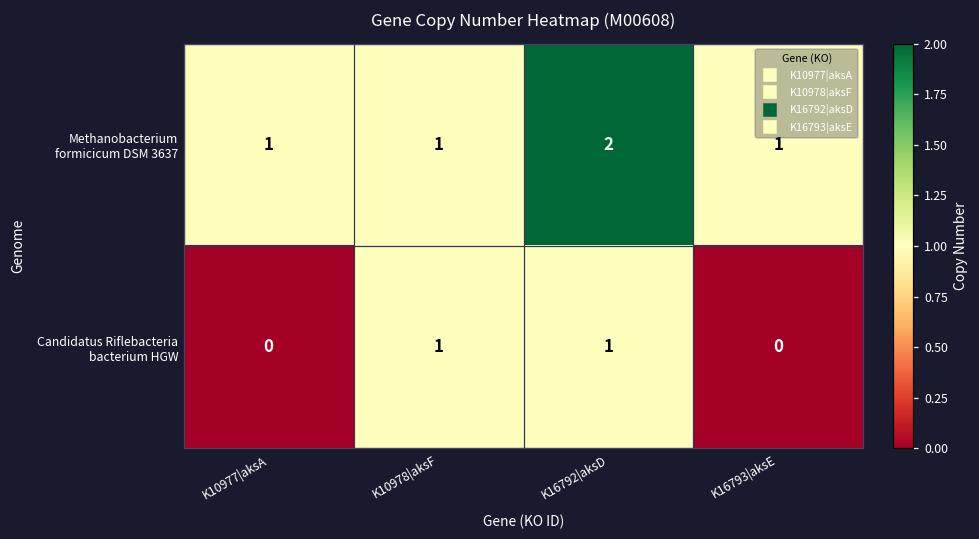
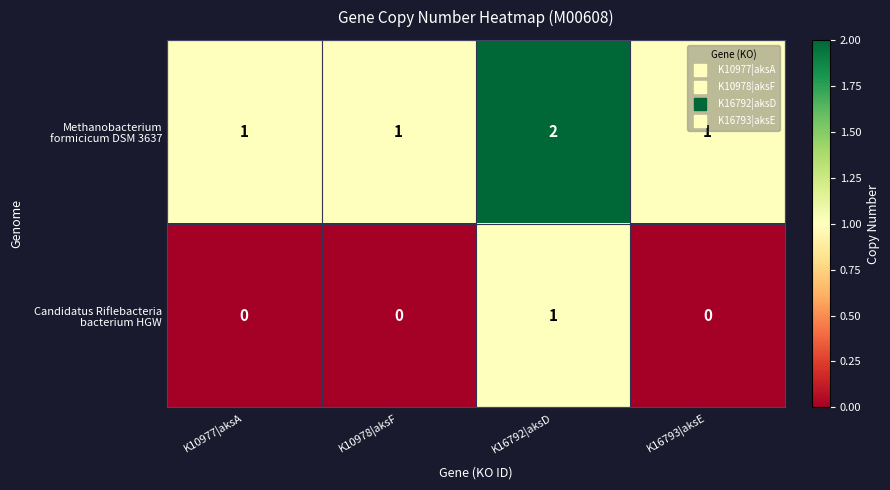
Candidatus Riflebacteria bacterium HGW, K10978|aksF: 1 -> 0
